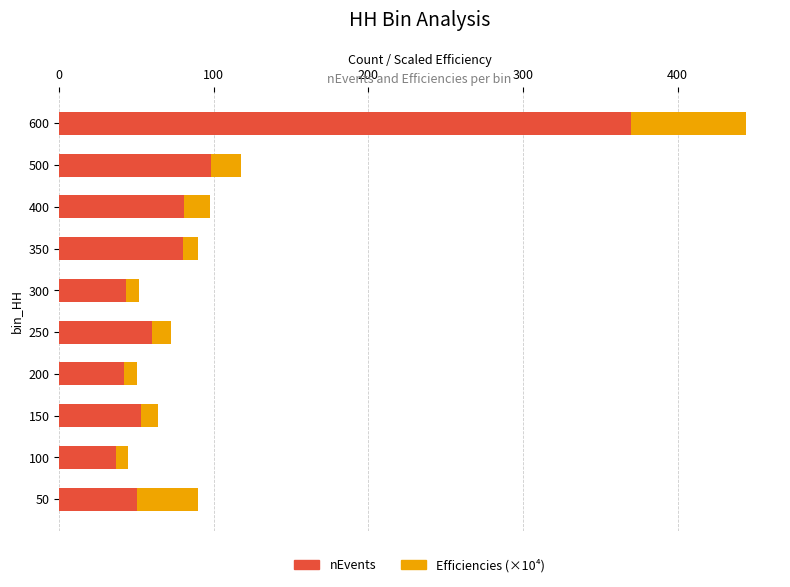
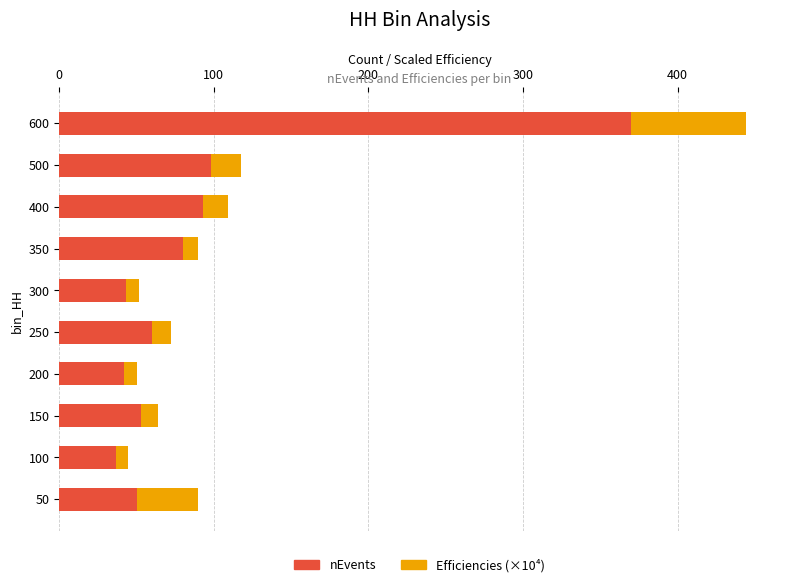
nEvents, 400: 81 -> 93
